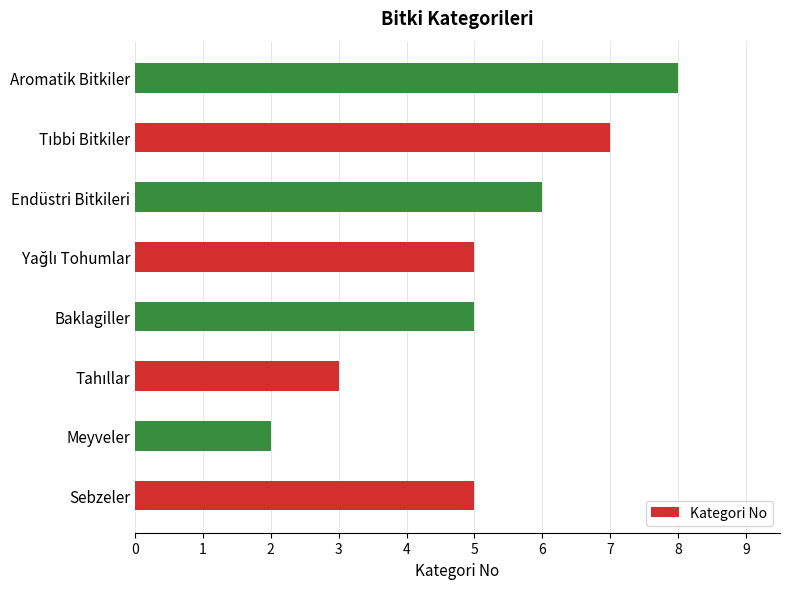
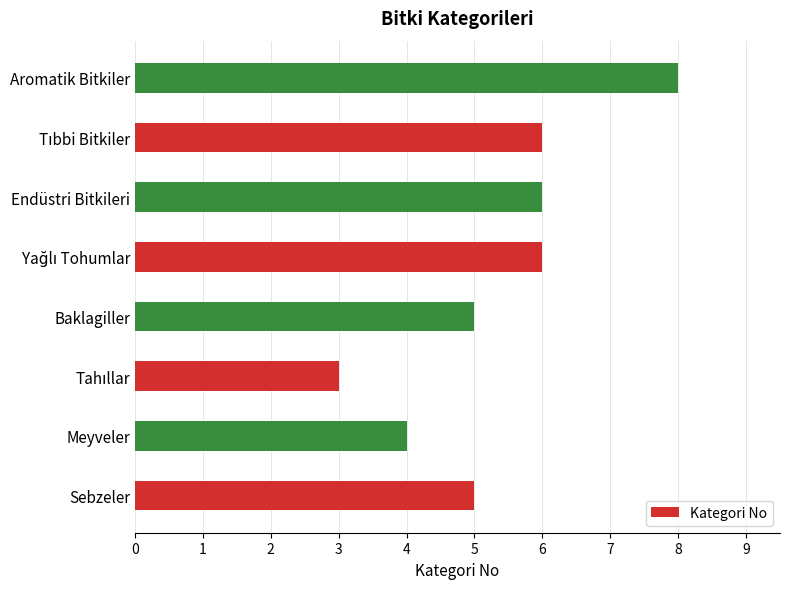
Tıbbi Bitkiler: 7 -> 6
Yağlı Tohumlar: 5 -> 6
Meyveler: 2 -> 4
